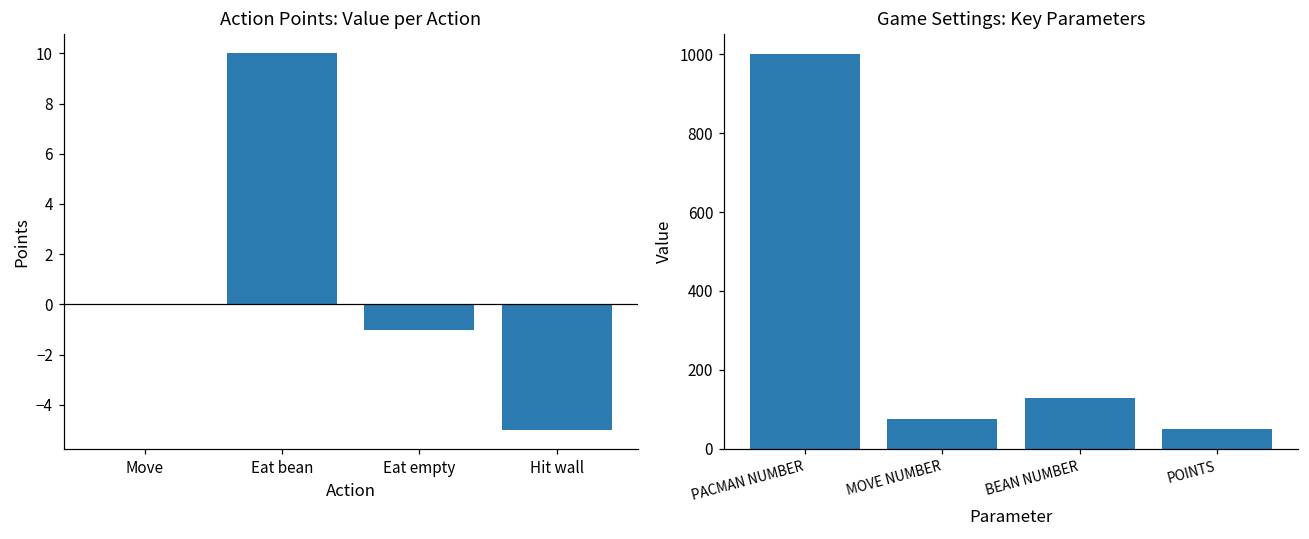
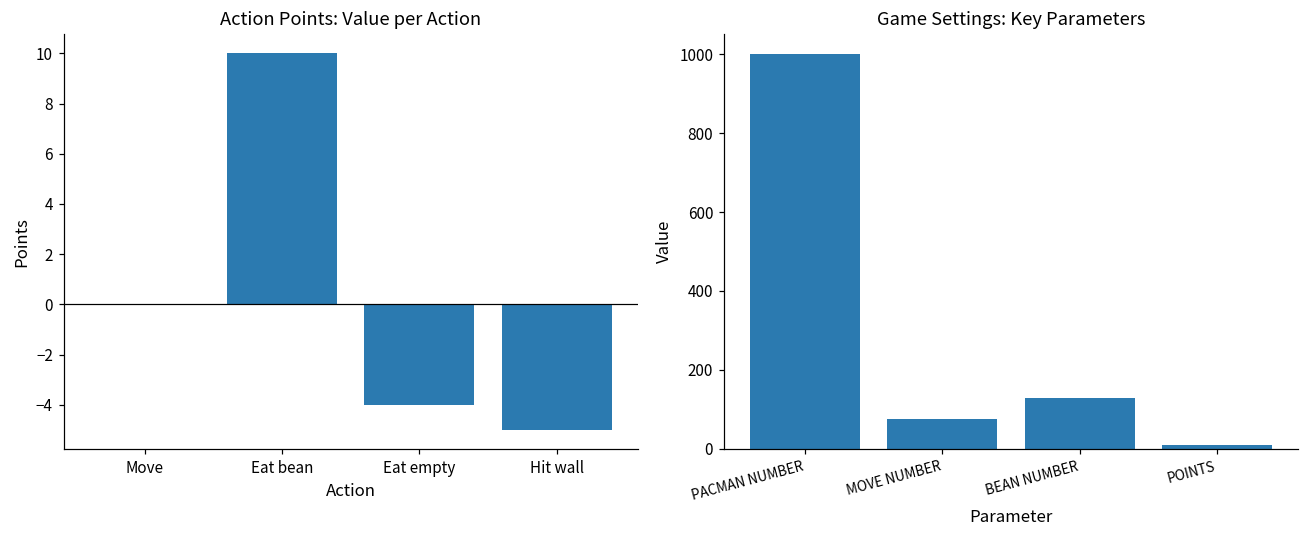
Action Points: Value per Action, Eat empty: -1 -> -4
Game Settings: Key Parameters, POINTS: 50 -> 10
